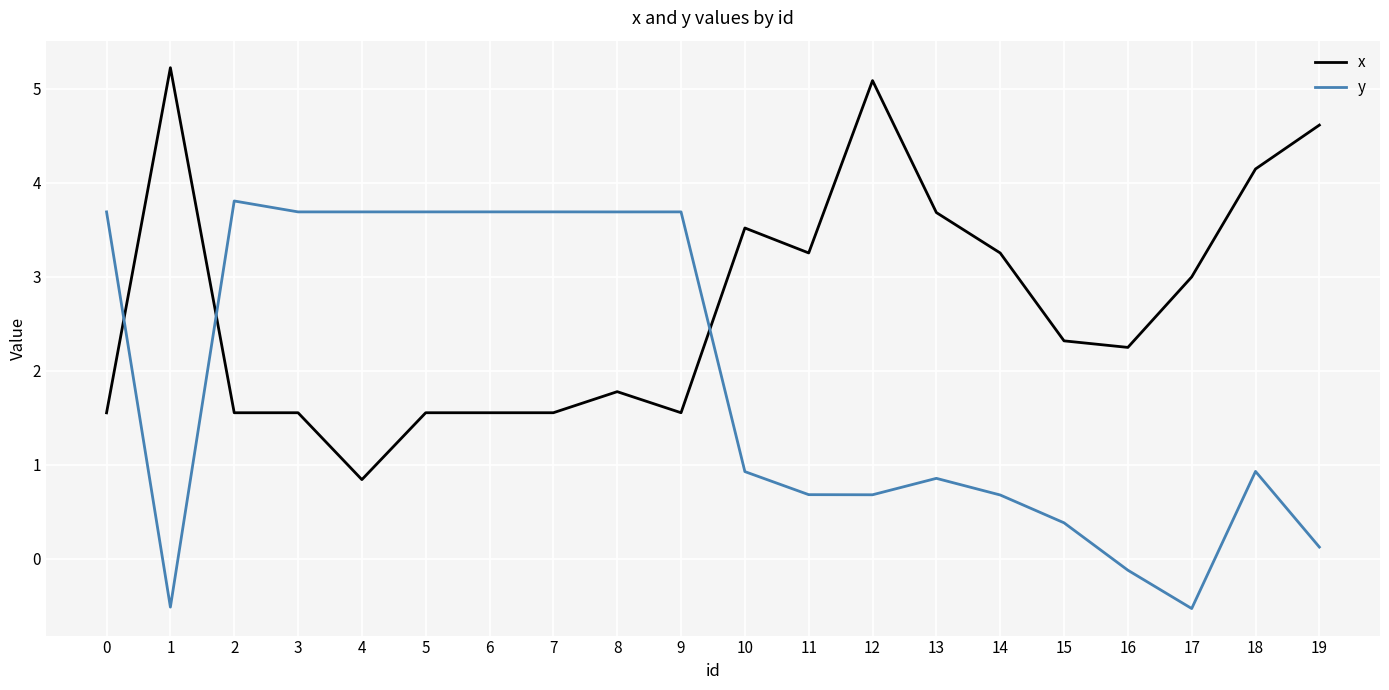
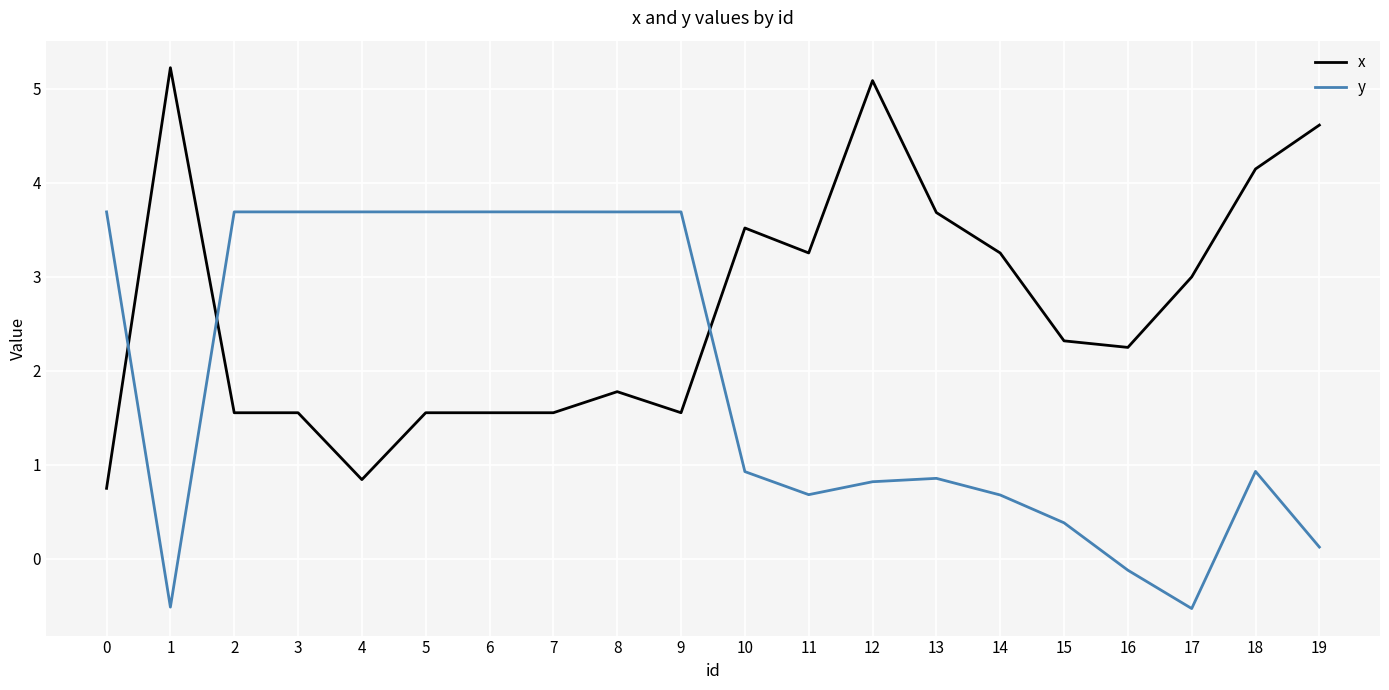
x, 0: 1.6 -> 0.7
y, 2: 3.8 -> 3.7
y, 12: 0.7 -> 0.8
